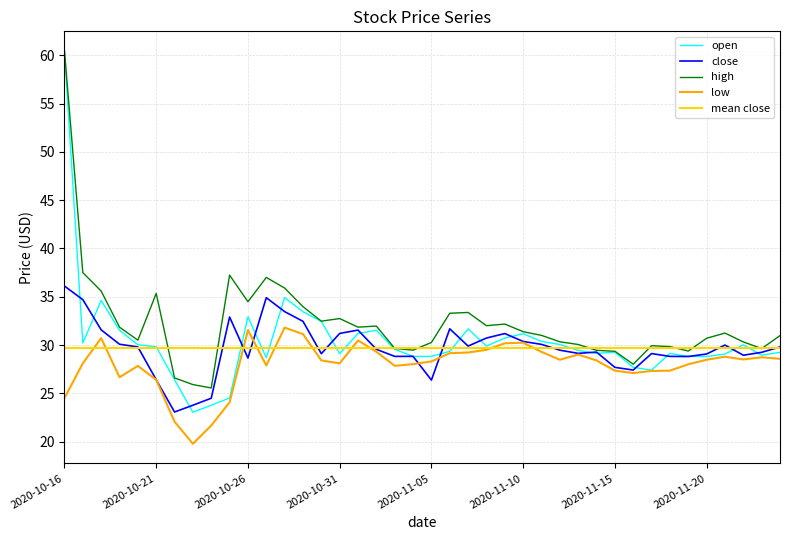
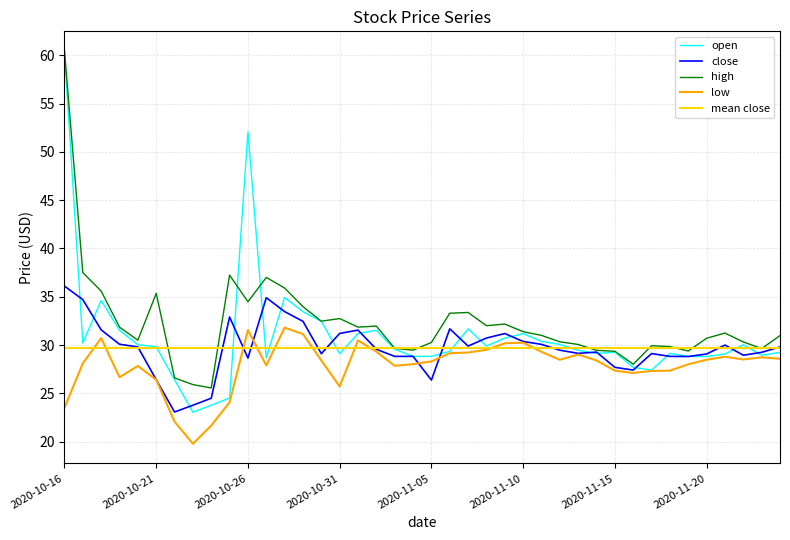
low, 2020-10-16: 25 -> 24
open, 2020-10-26: 33 -> 52
low, 2020-10-31: 28 -> 26
